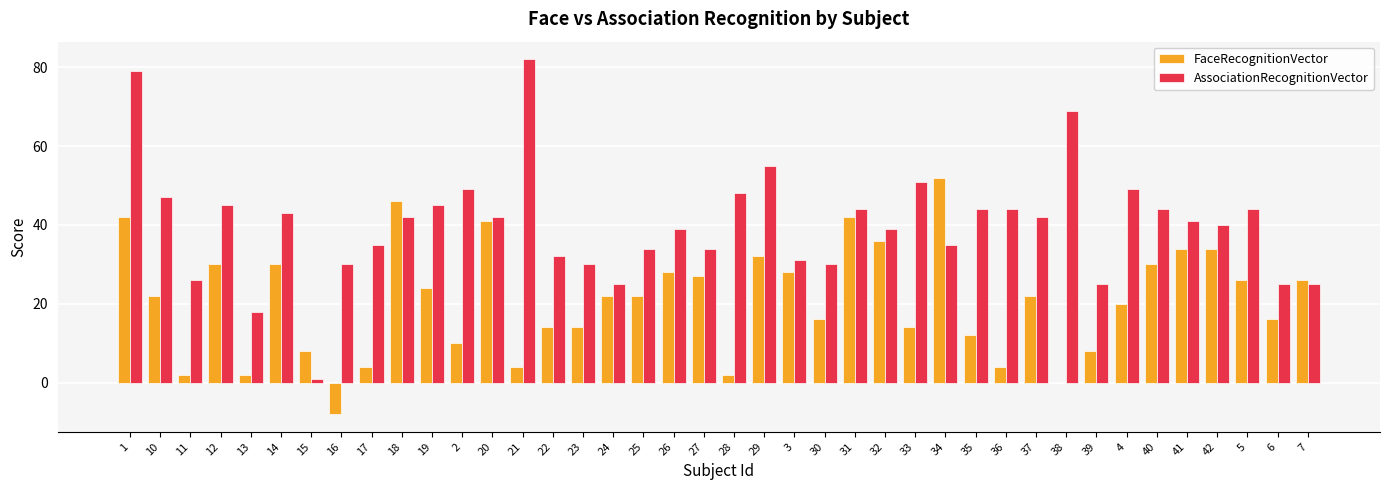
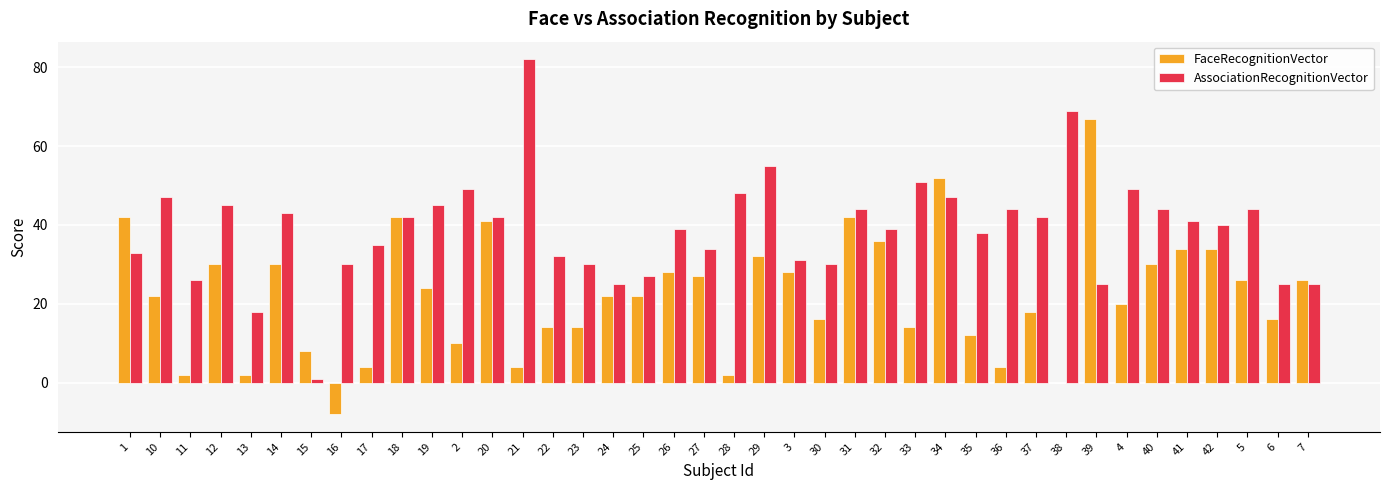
AssociationRecognitionVector, 1: 79 -> 33
FaceRecognitionVector, 18: 46 -> 42
AssociationRecognitionVector, 25: 34 -> 27
AssociationRecognitionVector, 34: 35 -> 47
AssociationRecognitionVector, 35: 44 -> 38
FaceRecognitionVector, 37: 22 -> 18
FaceRecognitionVector, 39: 8 -> 67
